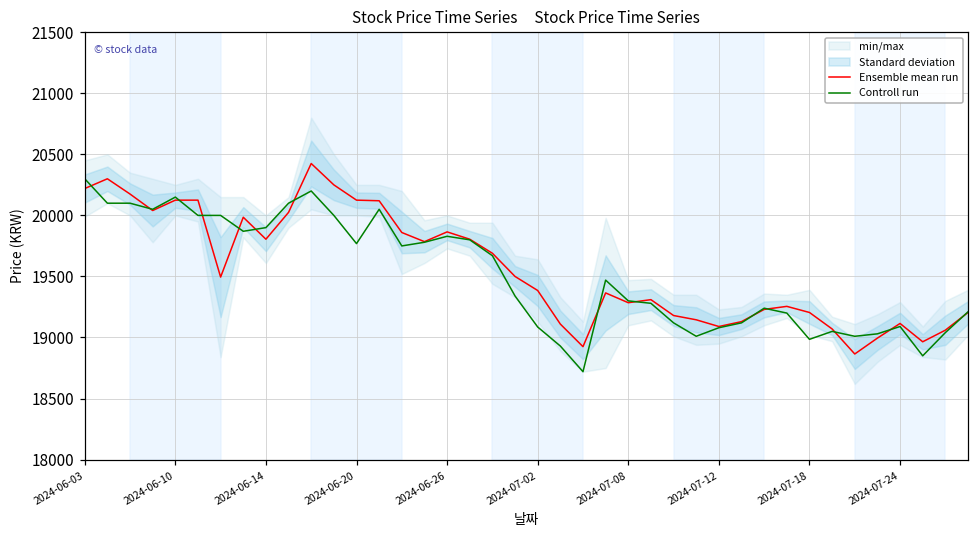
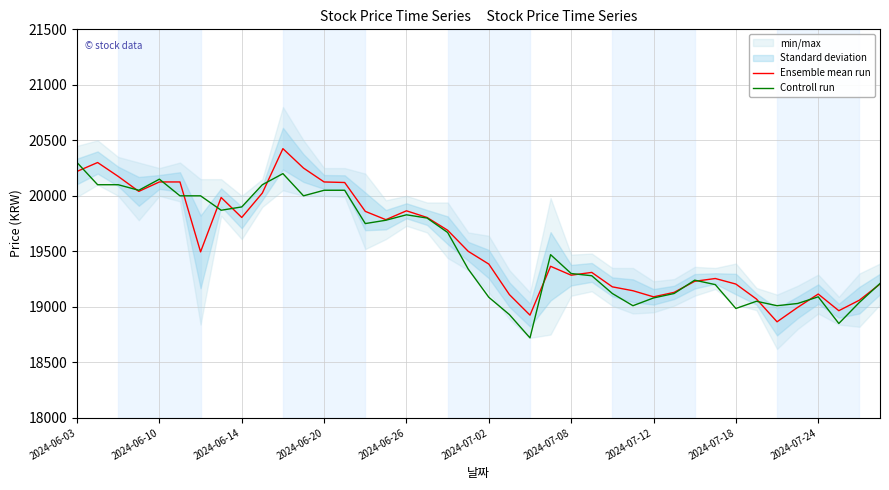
Controll run, 2024-06-20: 19770 -> 20050
